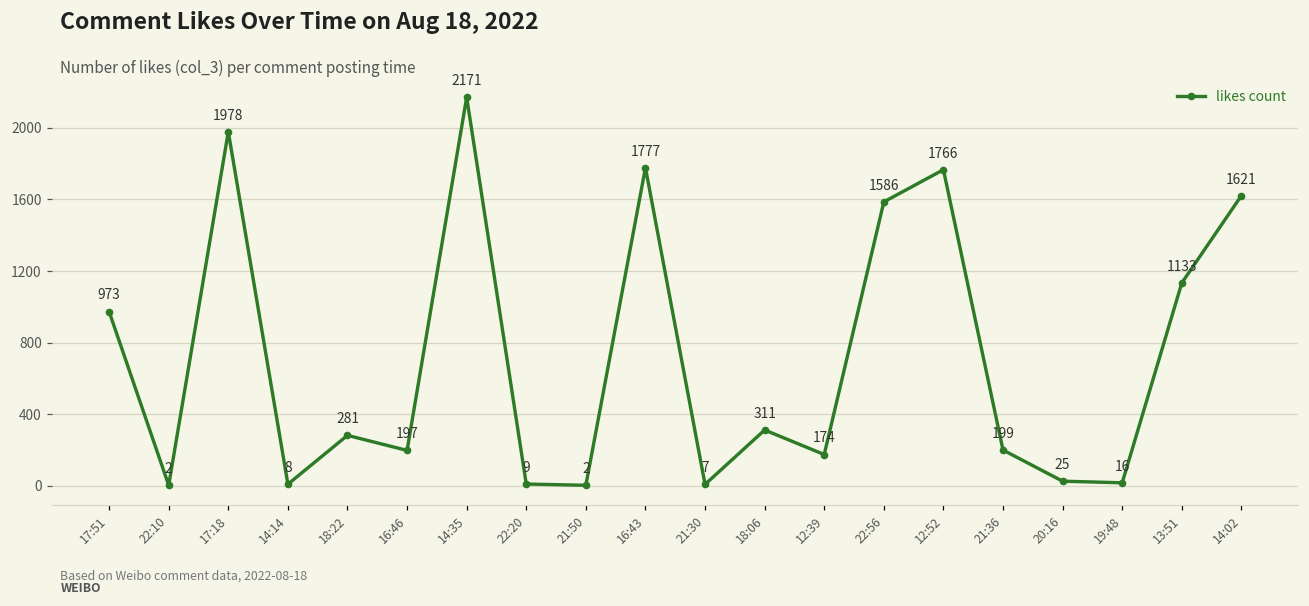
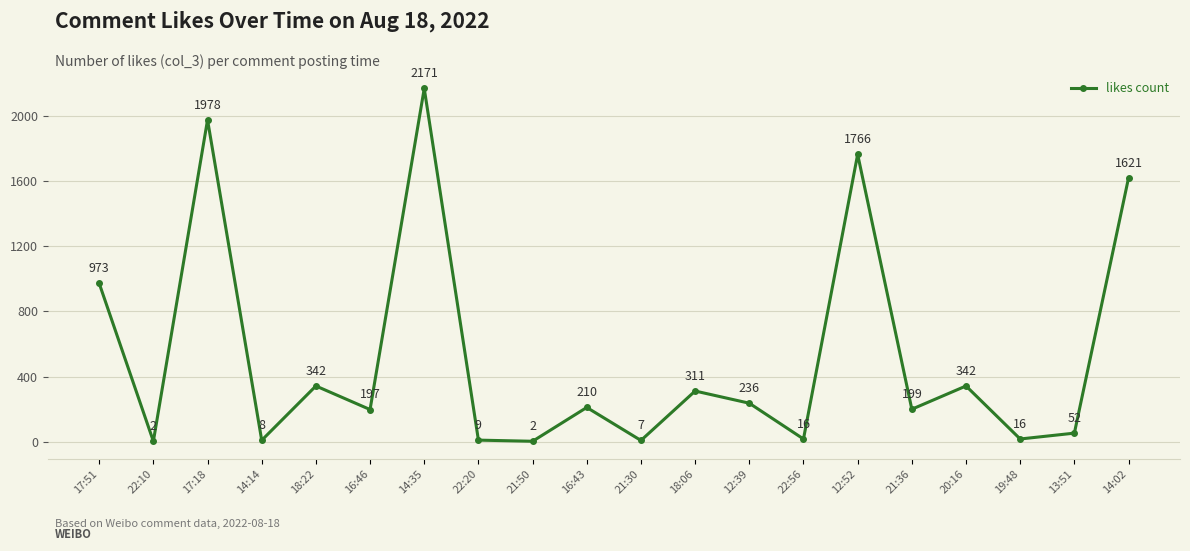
18:22: 281 -> 342
16:43: 1777 -> 210
12:39: 174 -> 236
22:56: 1586 -> 16
20:16: 25 -> 342
13:51: 1133 -> 52
